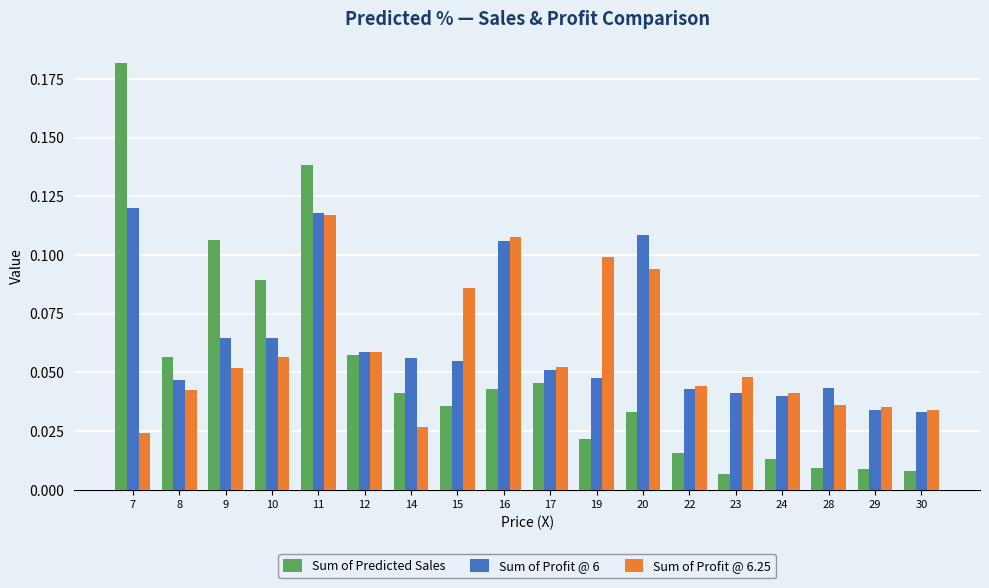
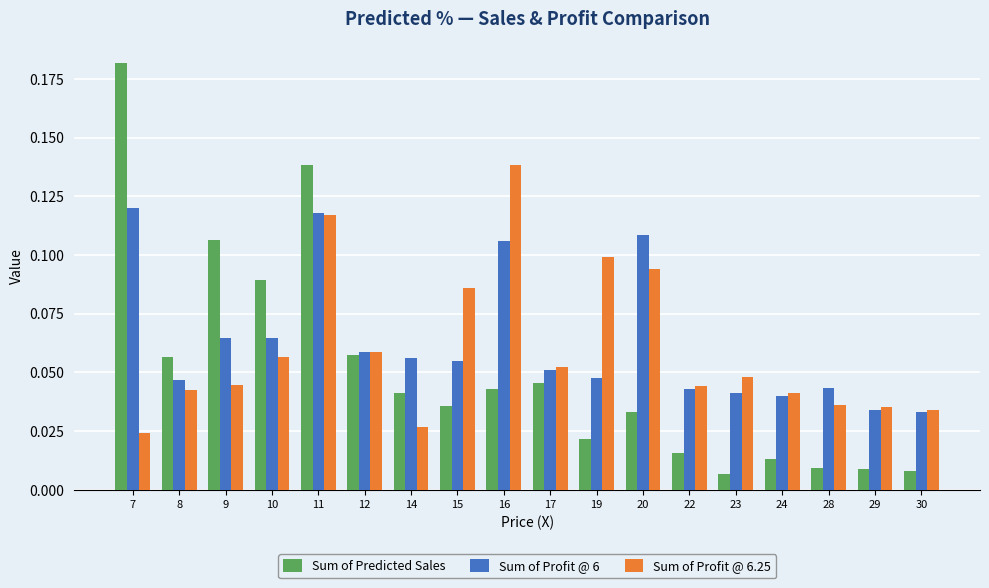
Sum of Profit @ 6.25, 9: 0.052 -> 0.044
Sum of Profit @ 6.25, 16: 0.108 -> 0.138
